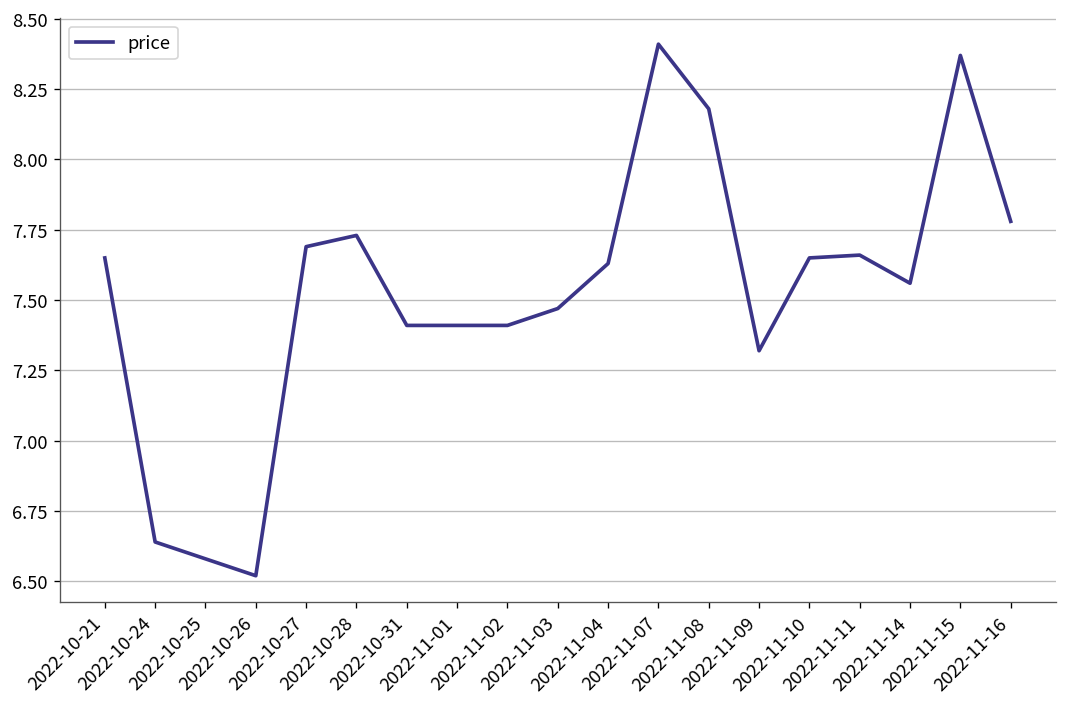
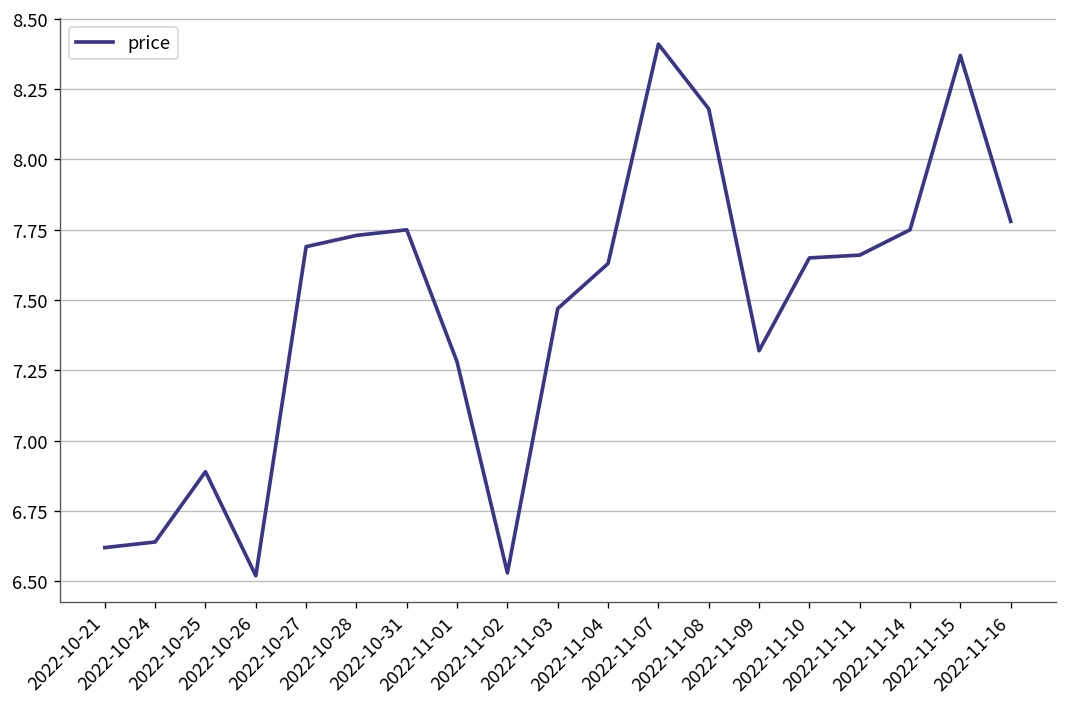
2022-10-21: 7.65 -> 6.62
2022-10-25: 6.58 -> 6.89
2022-10-31: 7.41 -> 7.75
2022-11-01: 7.41 -> 7.28
2022-11-02: 7.41 -> 6.53
2022-11-14: 7.56 -> 7.75
